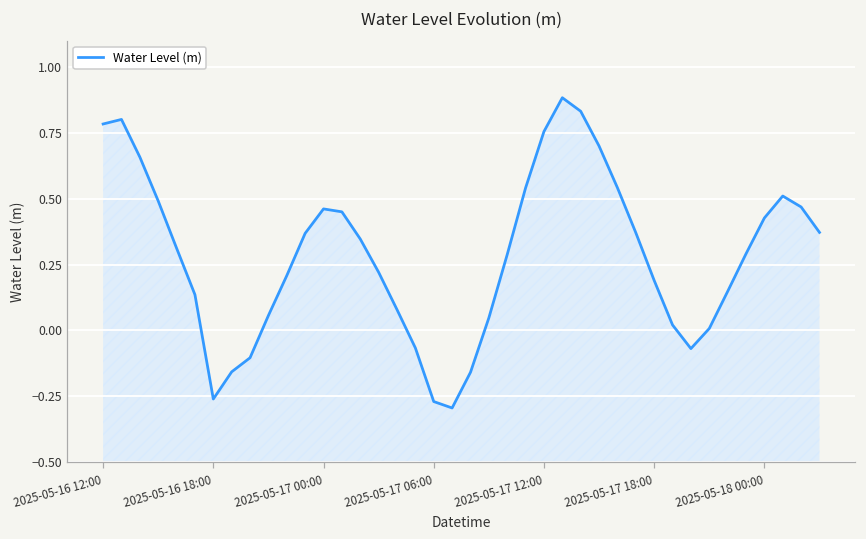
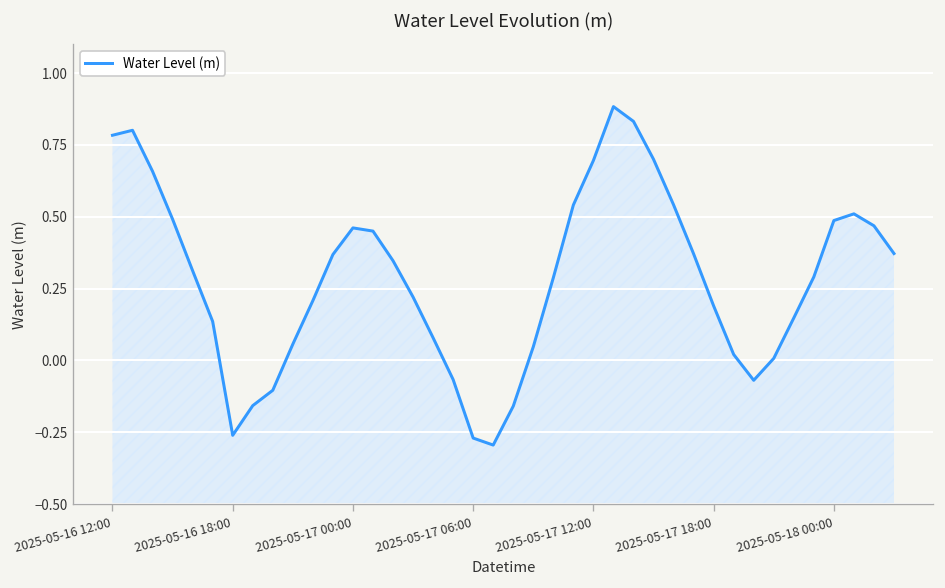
2025-05-17 12:00: 0.75 -> 0.70
2025-05-18 00:00: 0.43 -> 0.49
